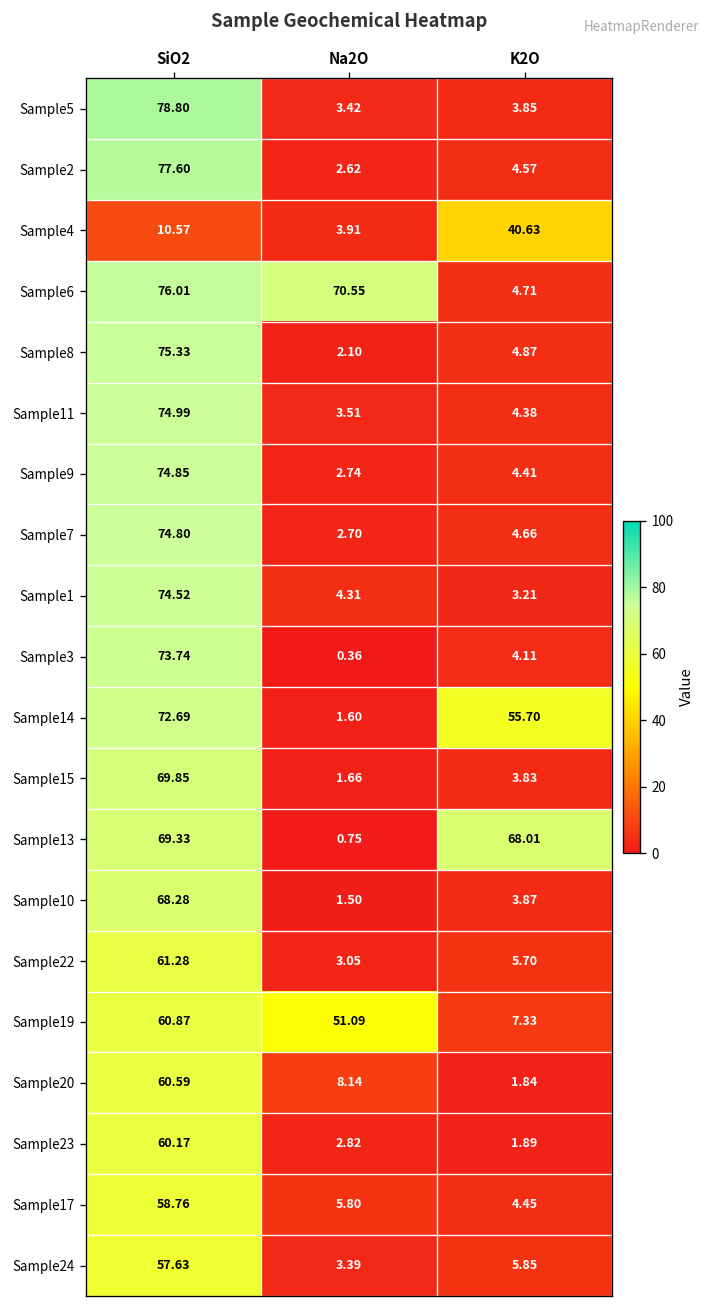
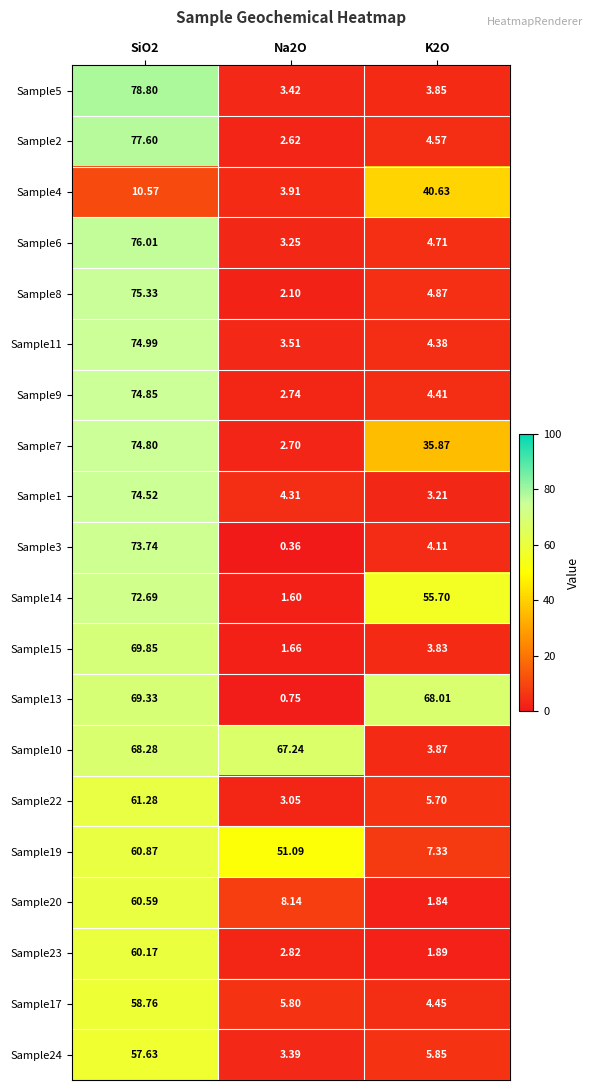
Sample6, Na2O: 70.55 -> 3.25
Sample7, K2O: 4.66 -> 35.87
Sample10, Na2O: 1.50 -> 67.24
